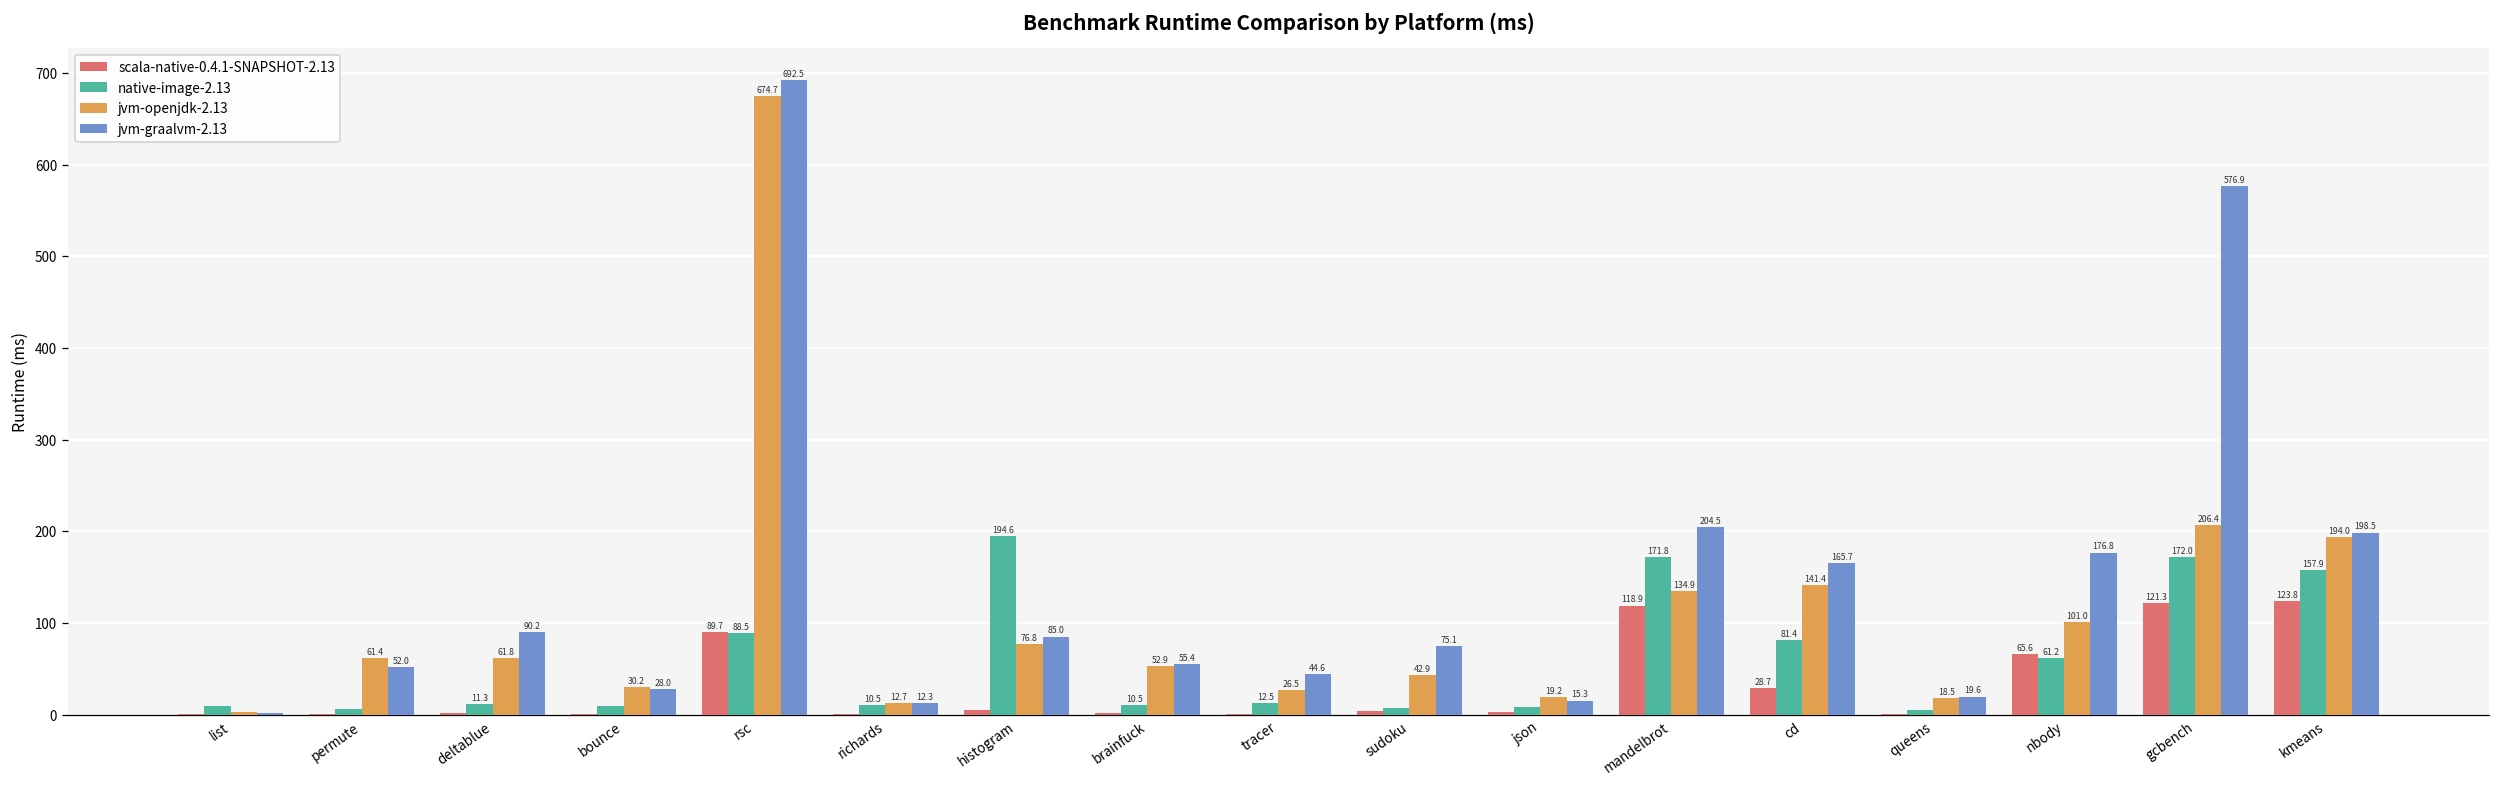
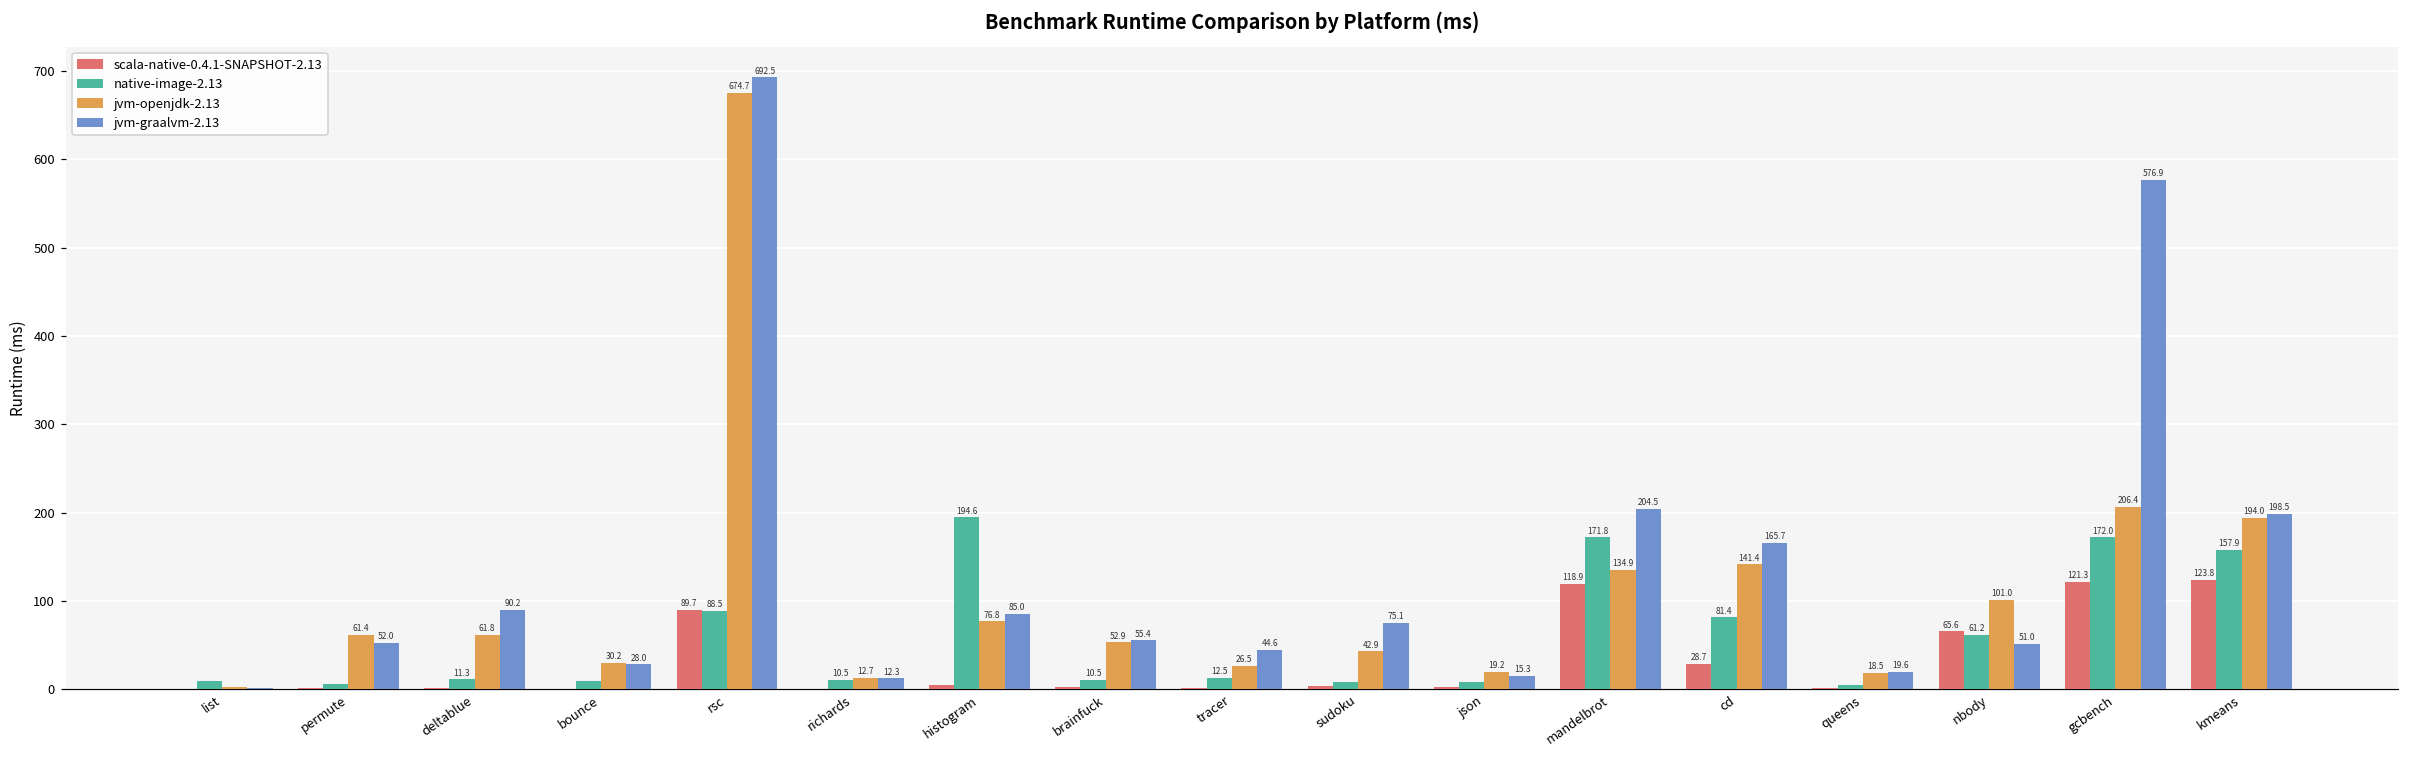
jvm-graalvm-2.13, nbody: 176.8 -> 51.0
